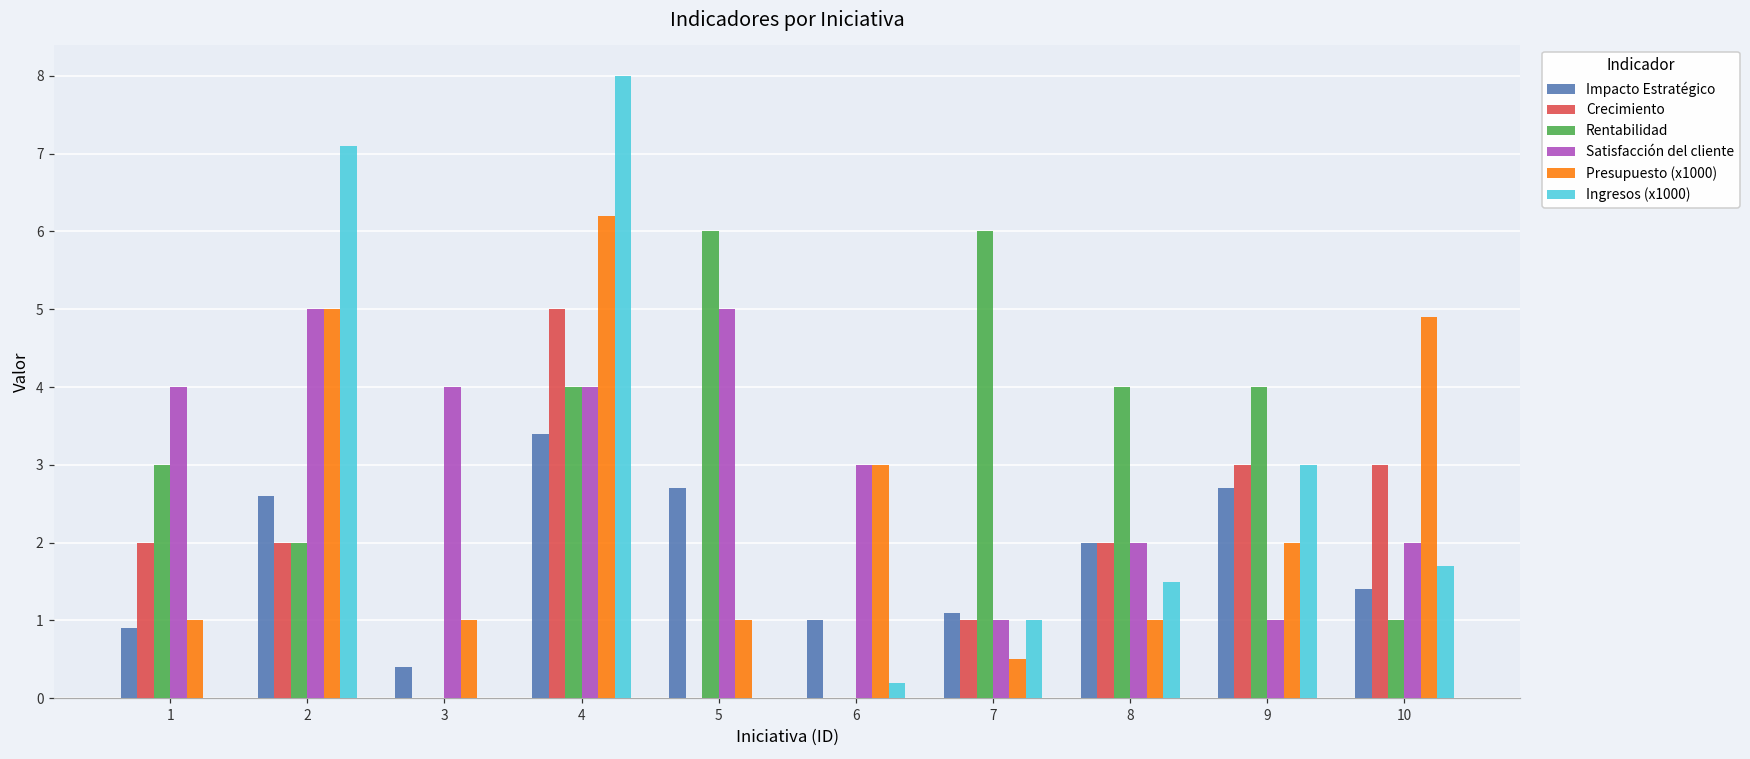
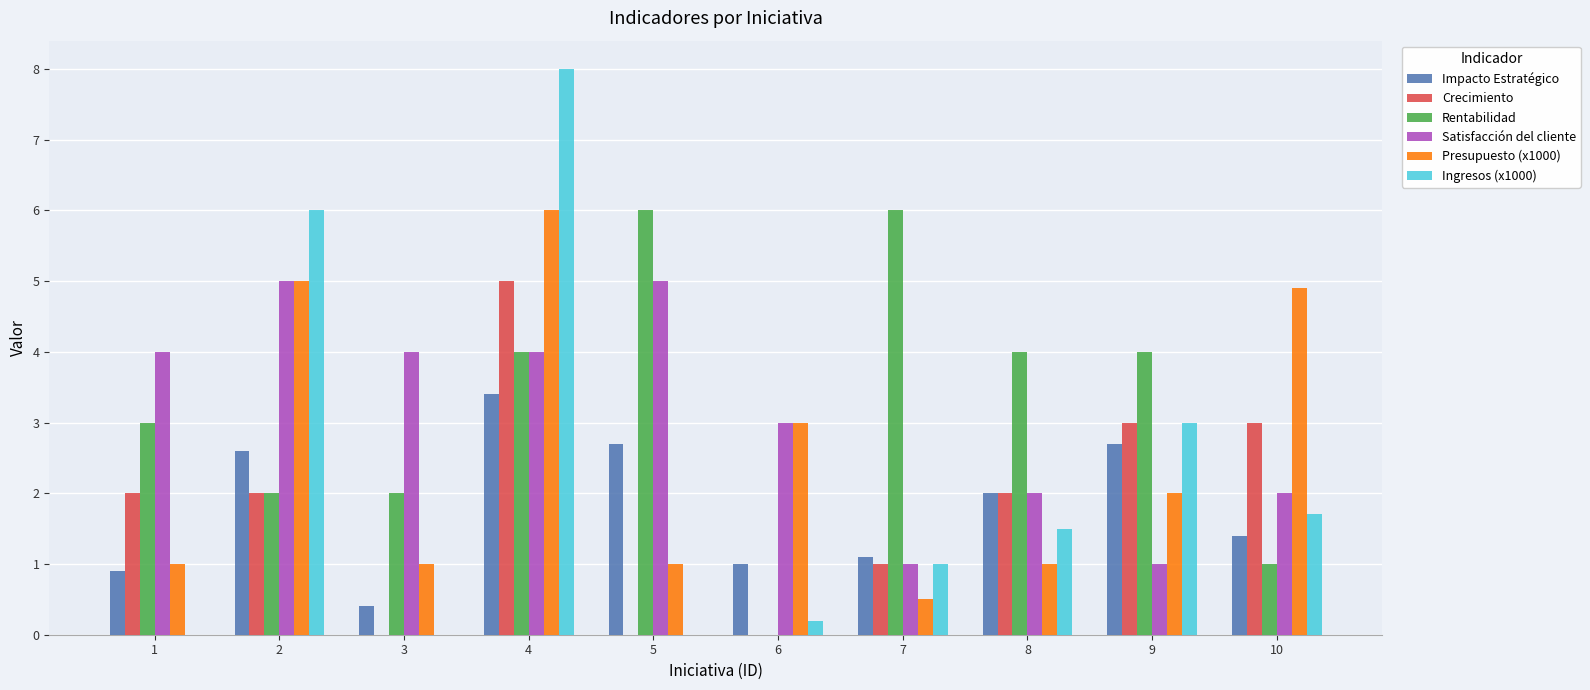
Ingresos (x1000), 2: 7.1 -> 6.0
Rentabilidad, 3: 0 -> 2
Presupuesto (x1000), 4: 6.2 -> 6.0
